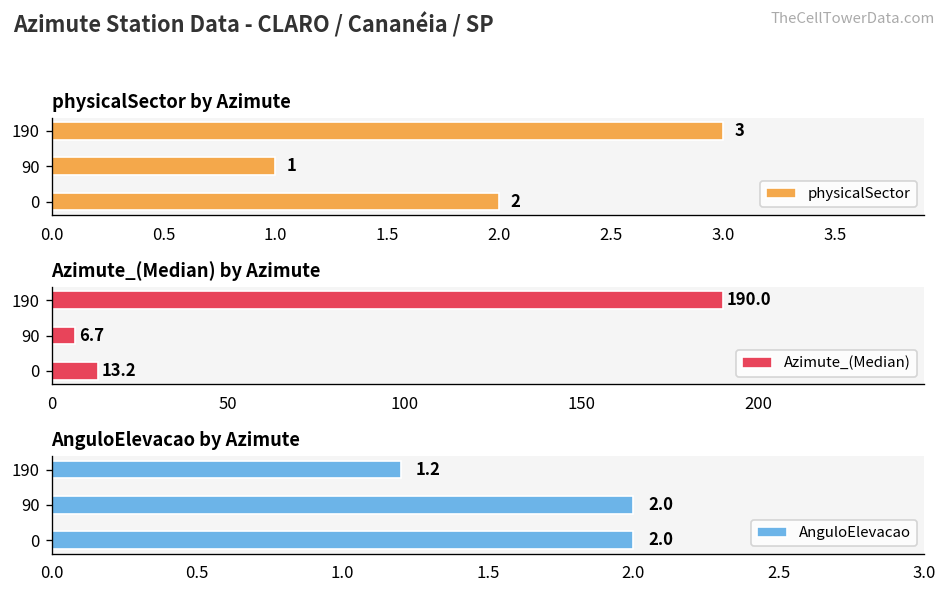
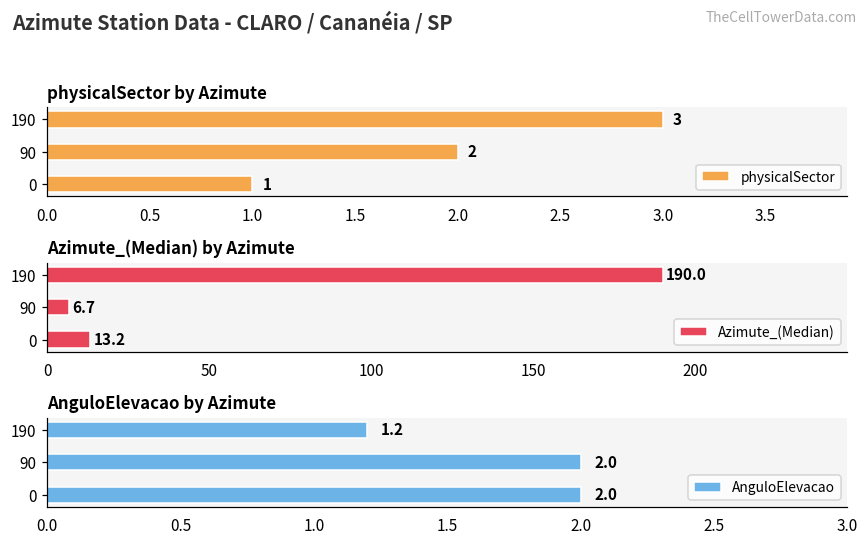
physicalSector by Azimute, 90: 1 -> 2
physicalSector by Azimute, 0: 2 -> 1
